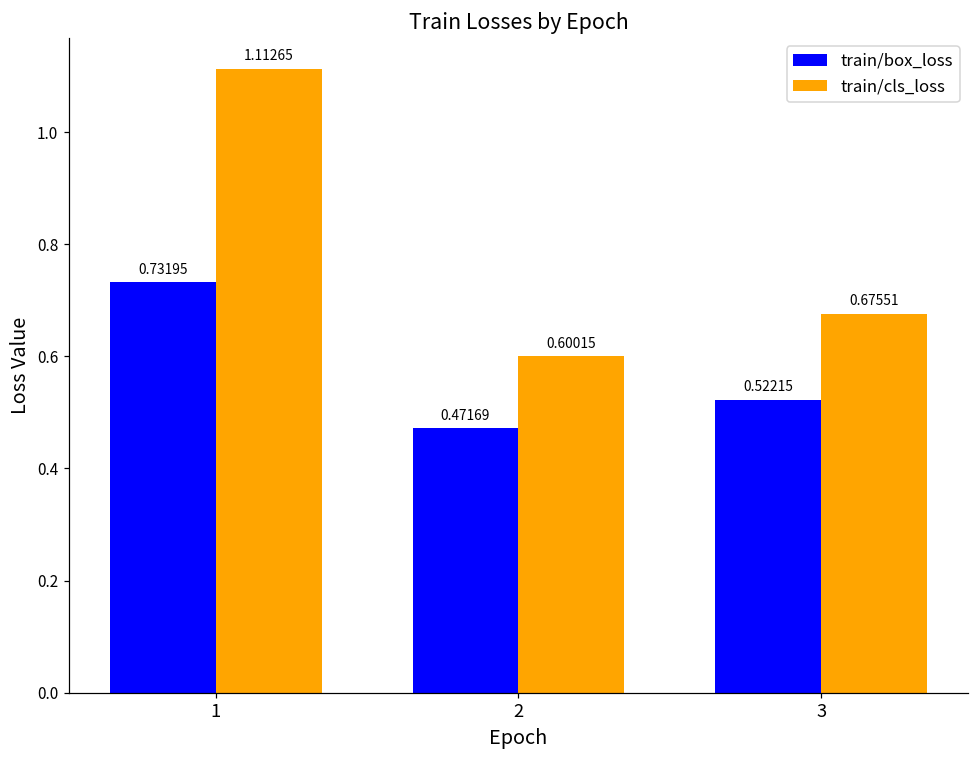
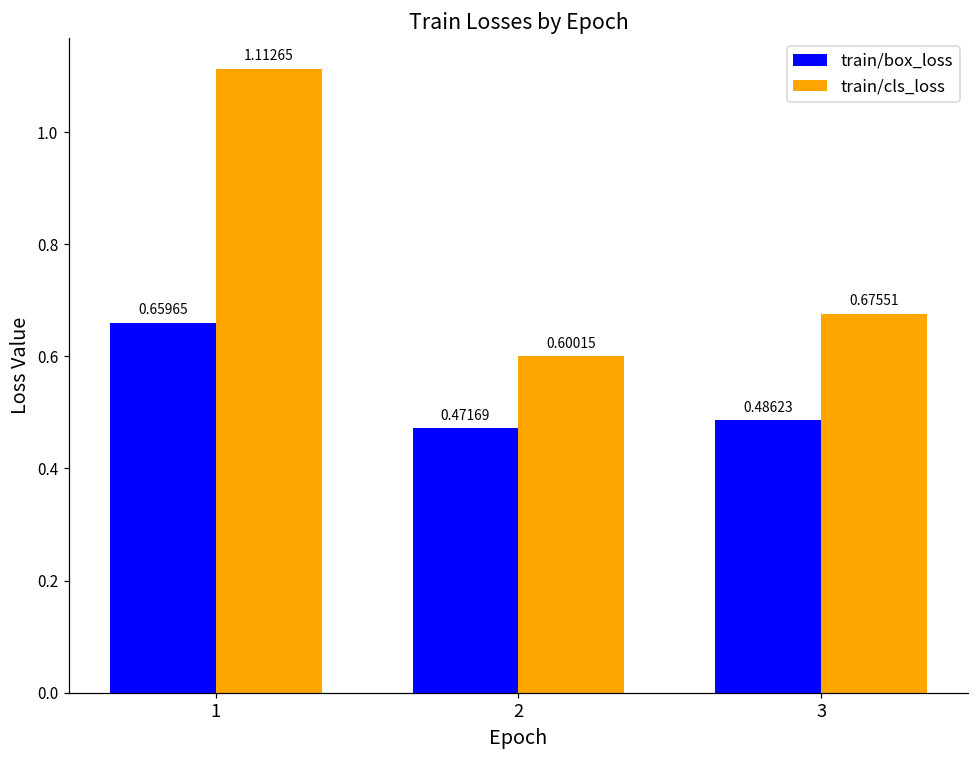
train/box_loss, 1: 0.73195 -> 0.65965
train/box_loss, 3: 0.52215 -> 0.48623
